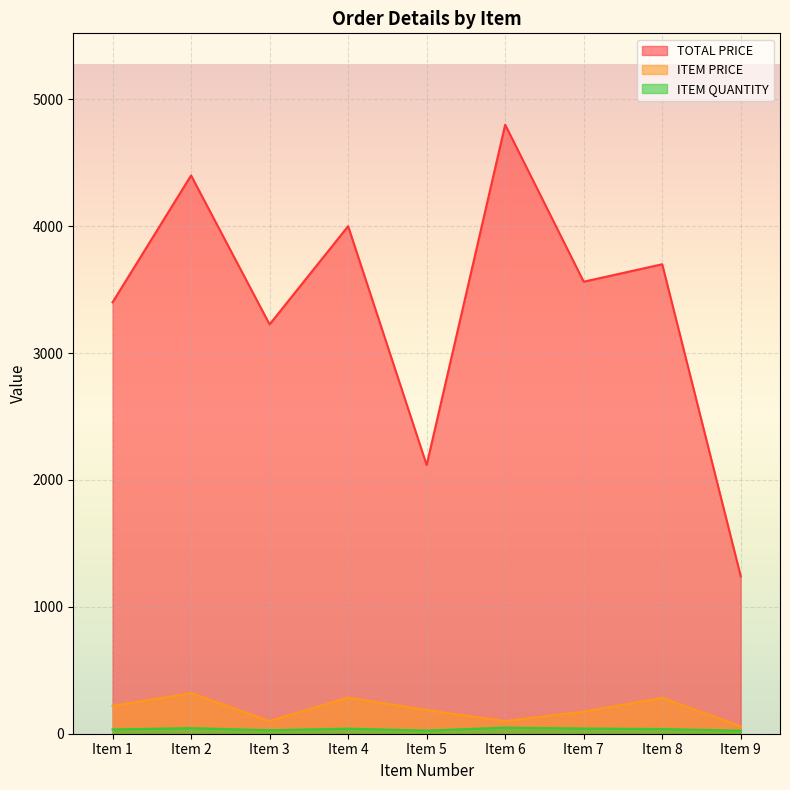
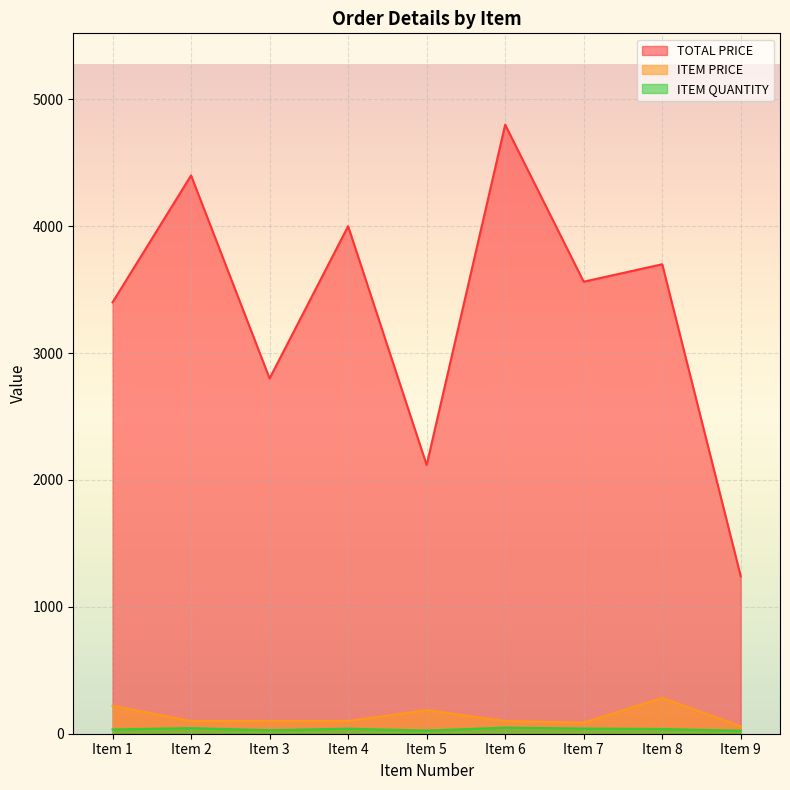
ITEM PRICE, Item 2: 320 -> 100
TOTAL PRICE, Item 3: 3230 -> 2800
ITEM PRICE, Item 4: 290 -> 100
ITEM PRICE, Item 7: 170 -> 90
